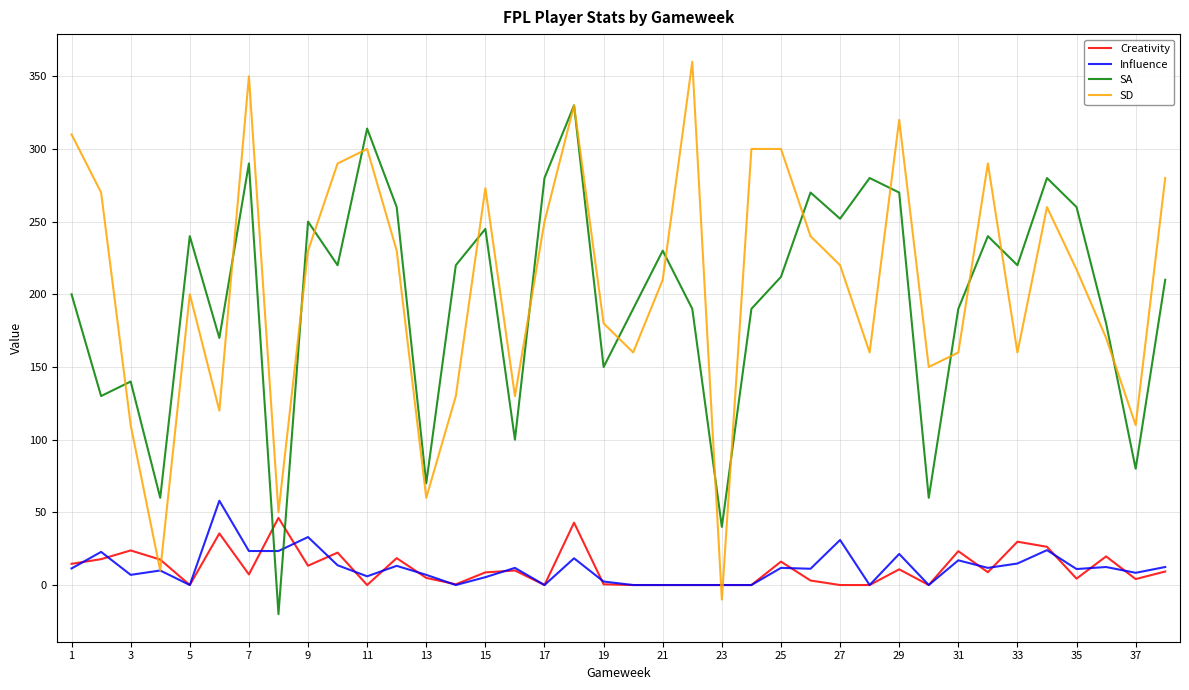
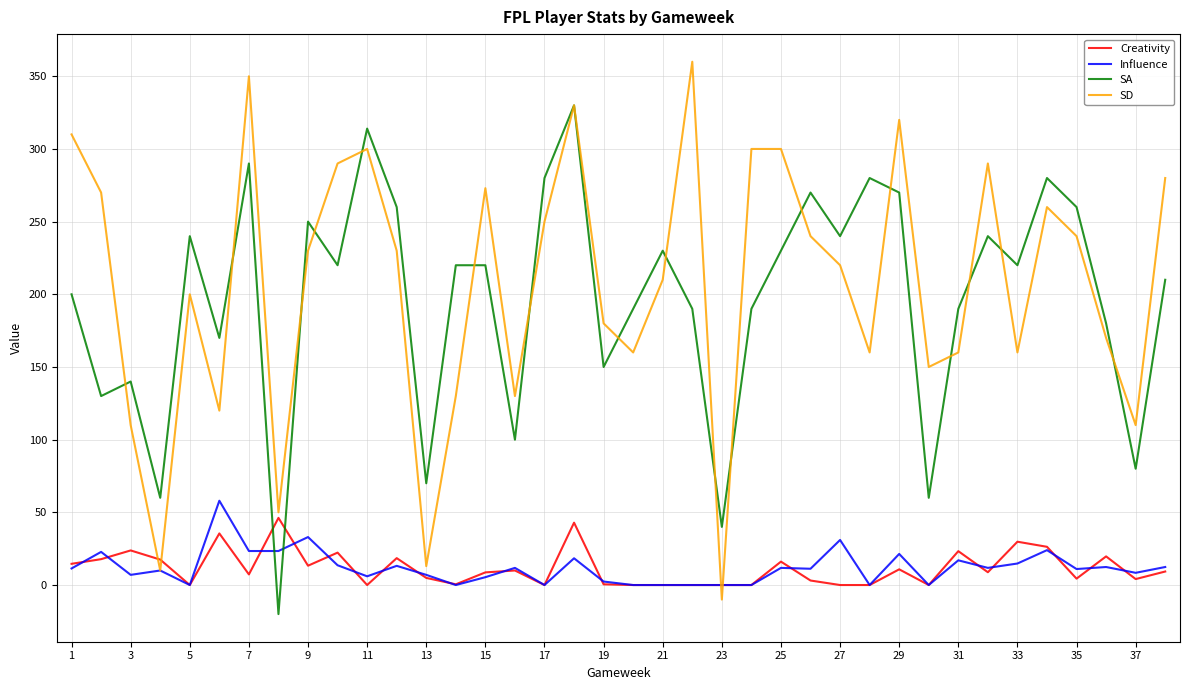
SD, 13: 60 -> 13
SA, 15: 245 -> 220
SA, 25: 212 -> 230
SA, 27: 252 -> 240
SD, 35: 217 -> 240
